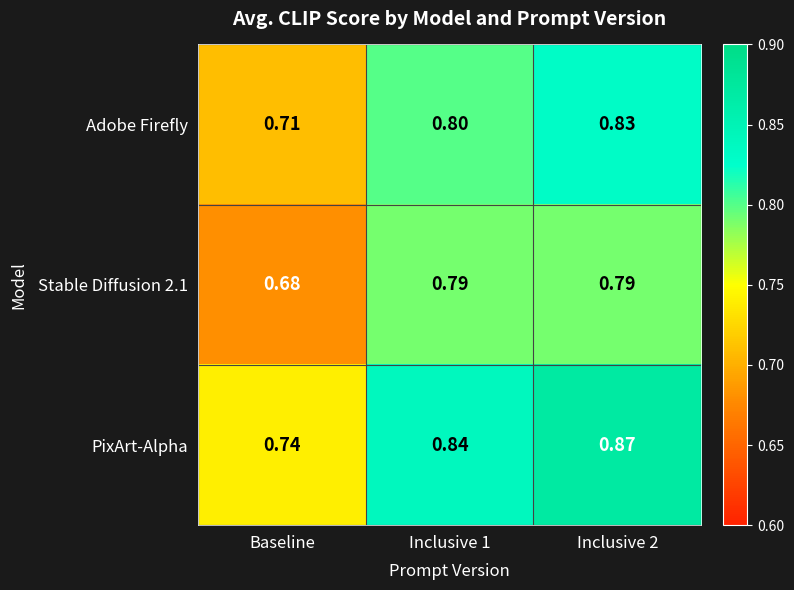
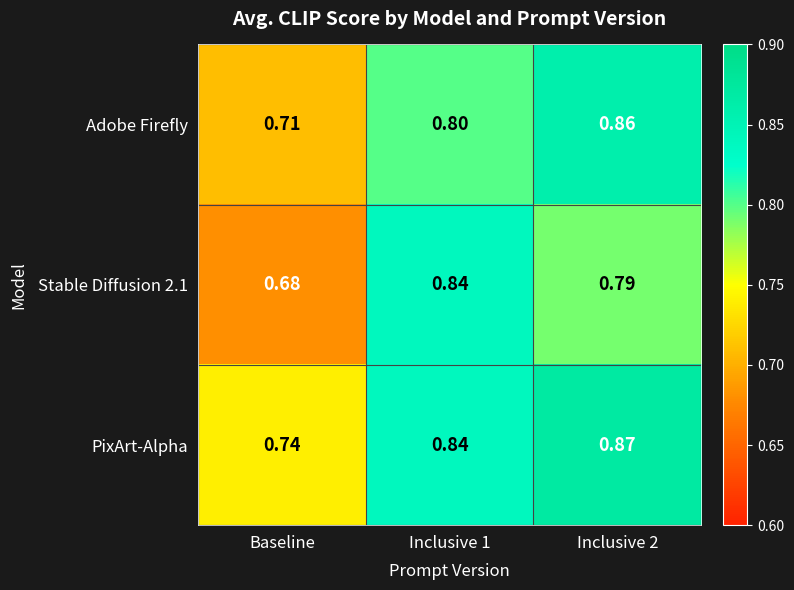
Adobe Firefly, Inclusive 2: 0.83 -> 0.86
Stable Diffusion 2.1, Inclusive 1: 0.79 -> 0.84
